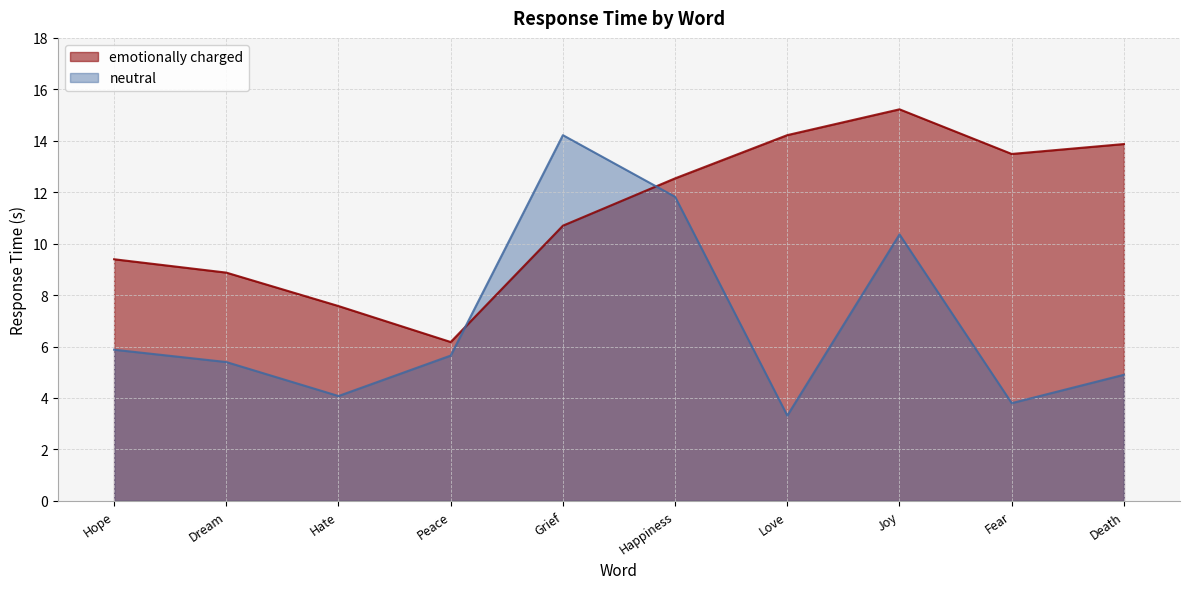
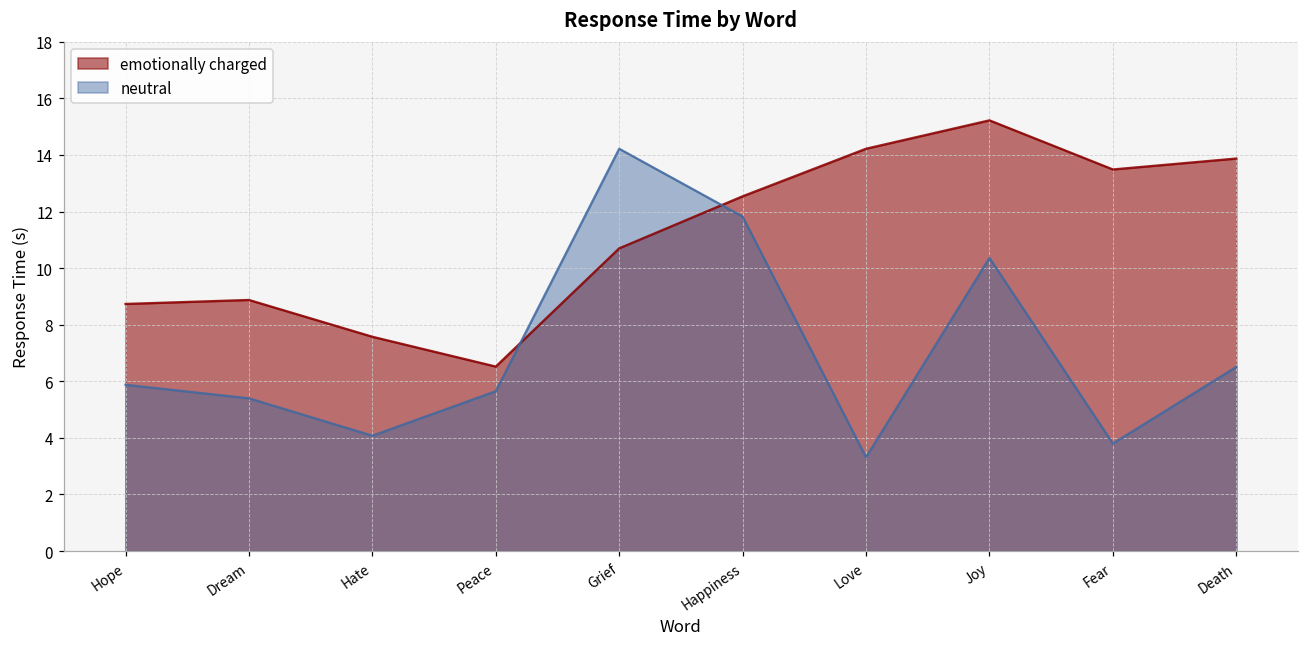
emotionally charged, Hope: 9.4 -> 8.7
emotionally charged, Peace: 6.2 -> 6.5
neutral, Death: 4.9 -> 6.5
